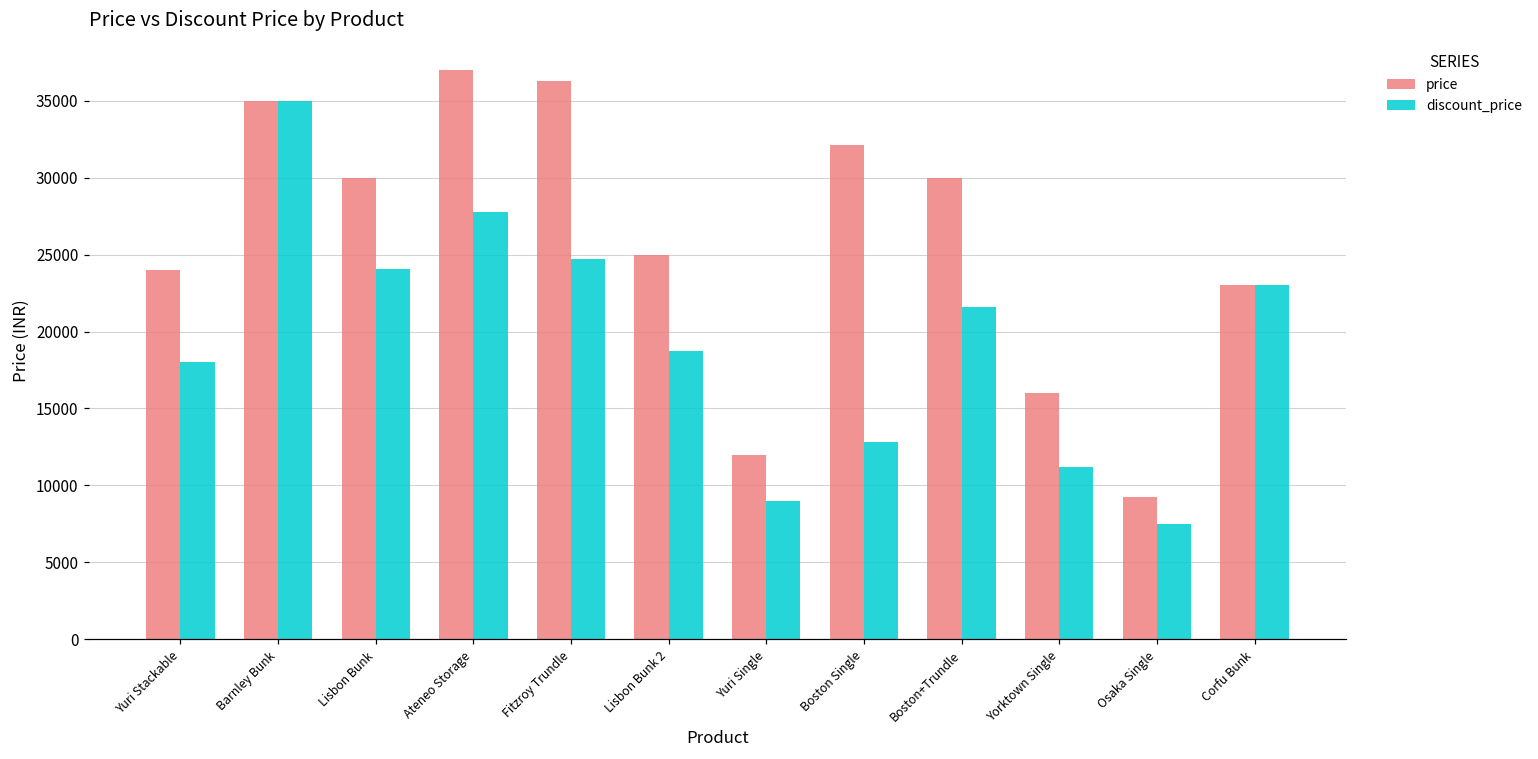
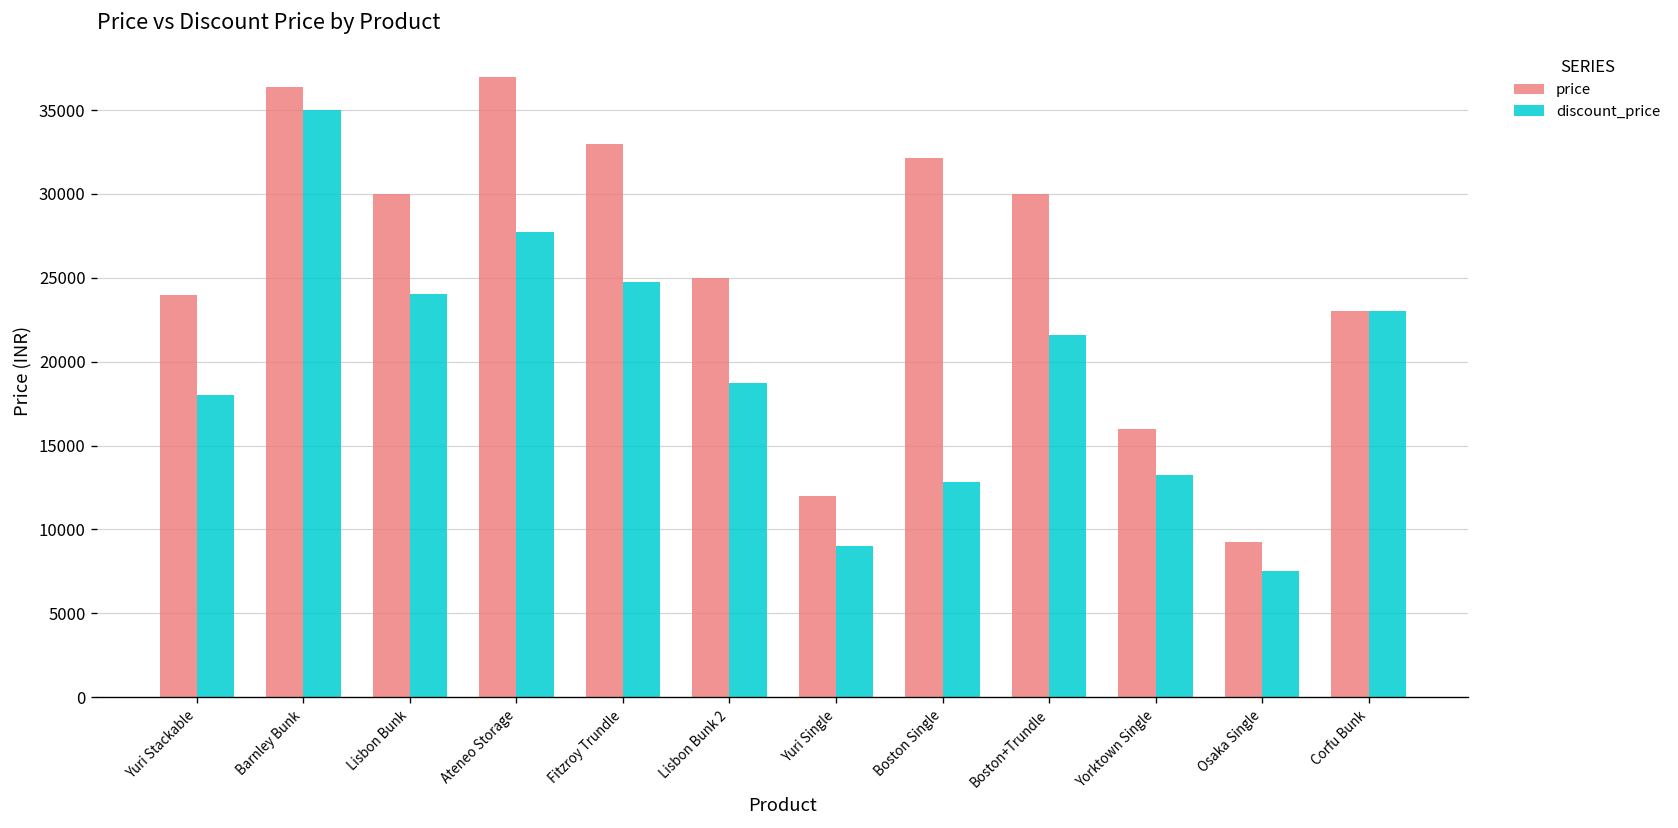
price, Barnley Bunk: 35000 -> 36400
price, Fitzroy Trundle: 36300 -> 33000
discount_price, Yorktown Single: 11200 -> 13200
